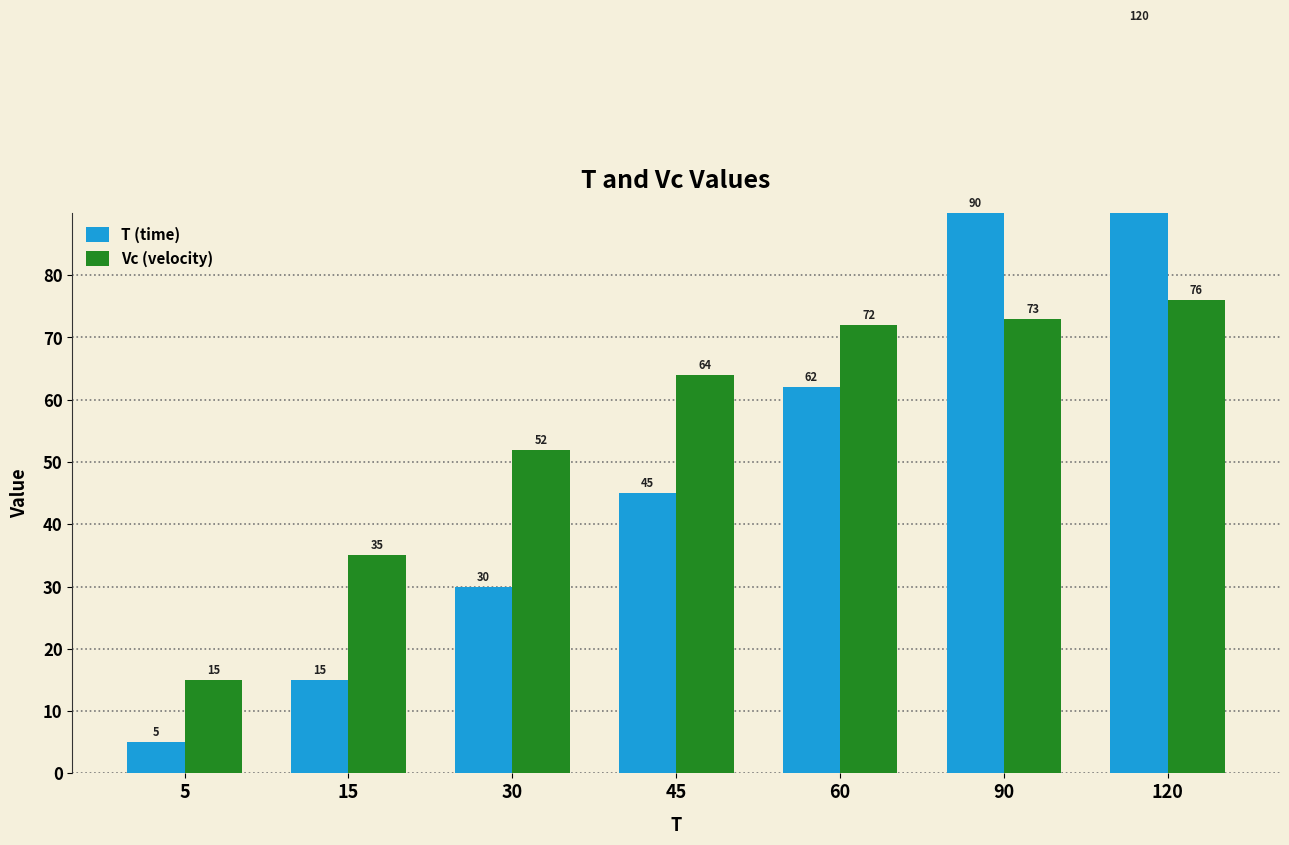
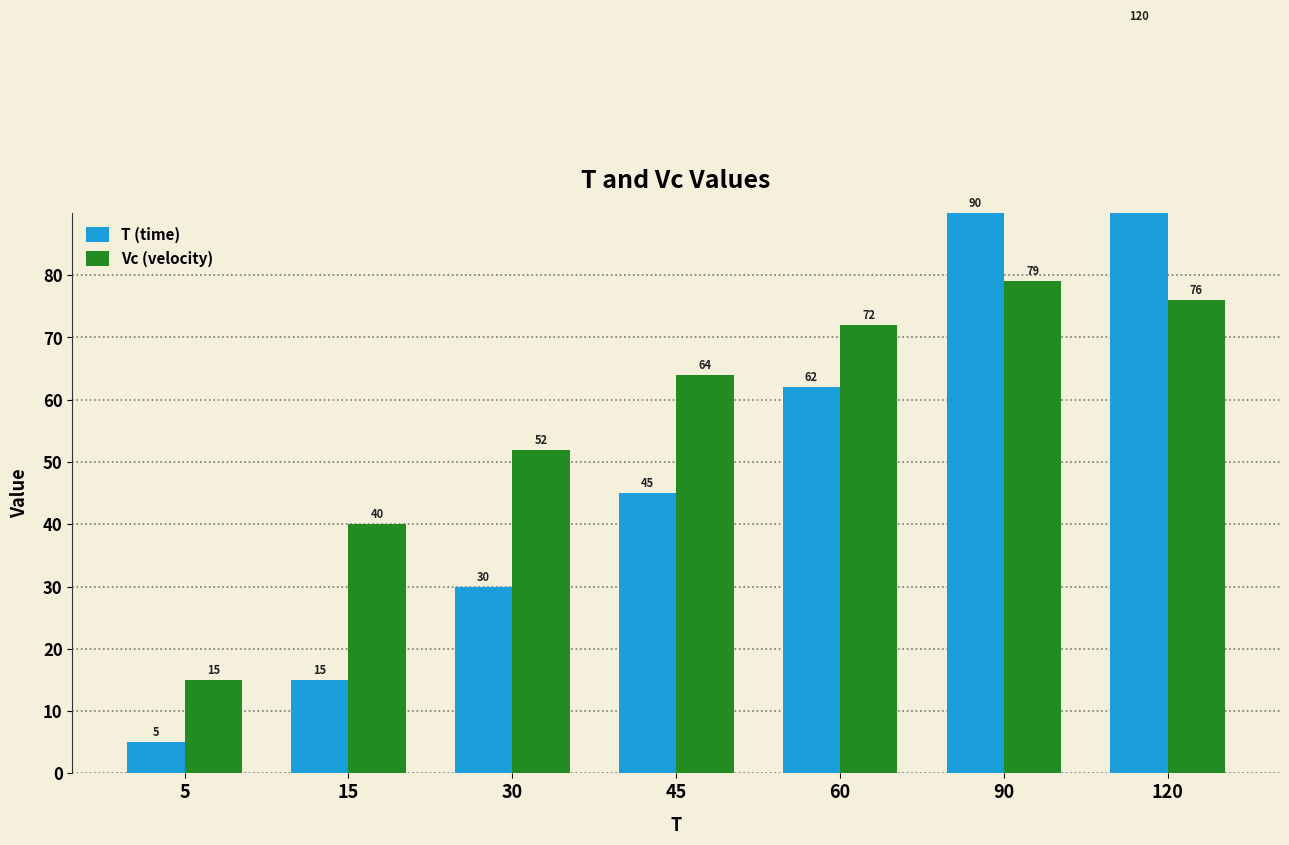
Vc (velocity), 15: 35 -> 40
Vc (velocity), 90: 73 -> 79
